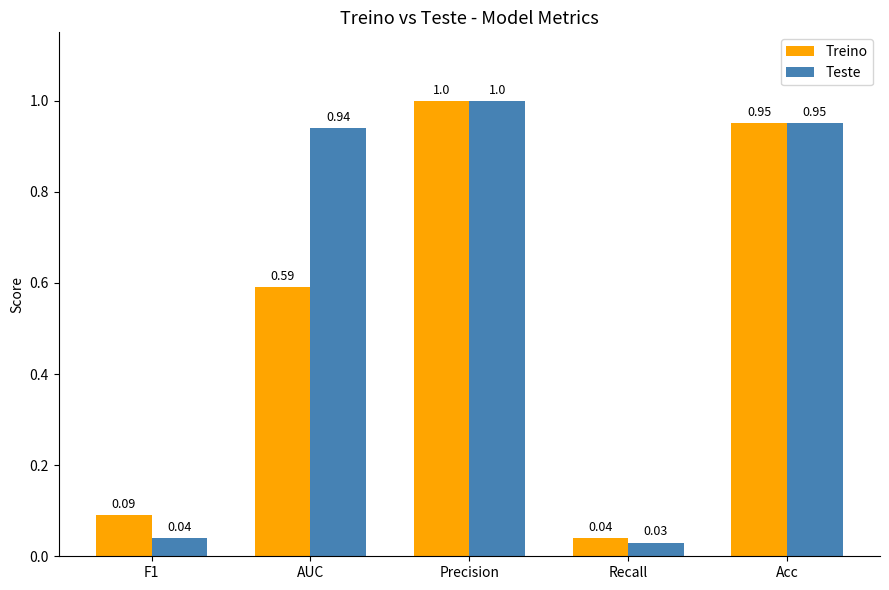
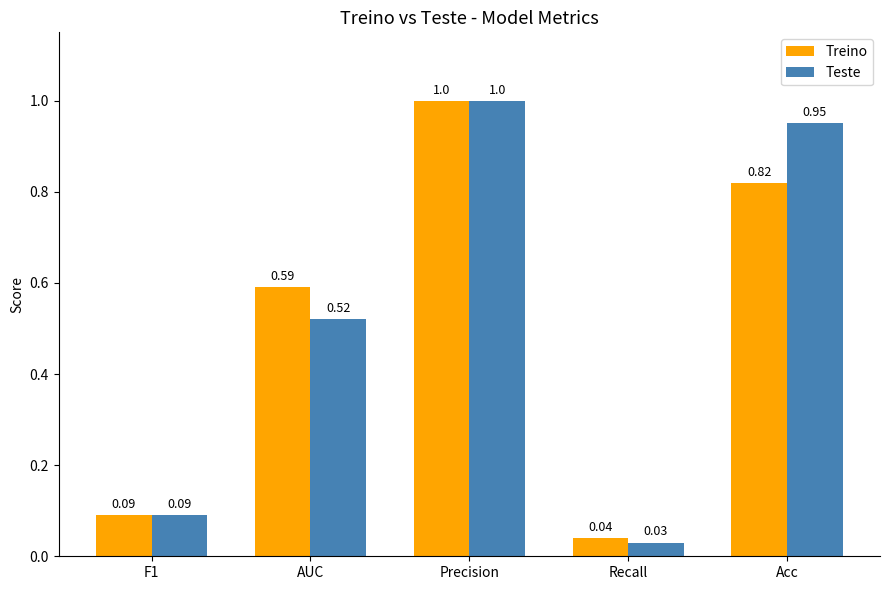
Teste, F1: 0.04 -> 0.09
Teste, AUC: 0.94 -> 0.52
Treino, Acc: 0.95 -> 0.82
